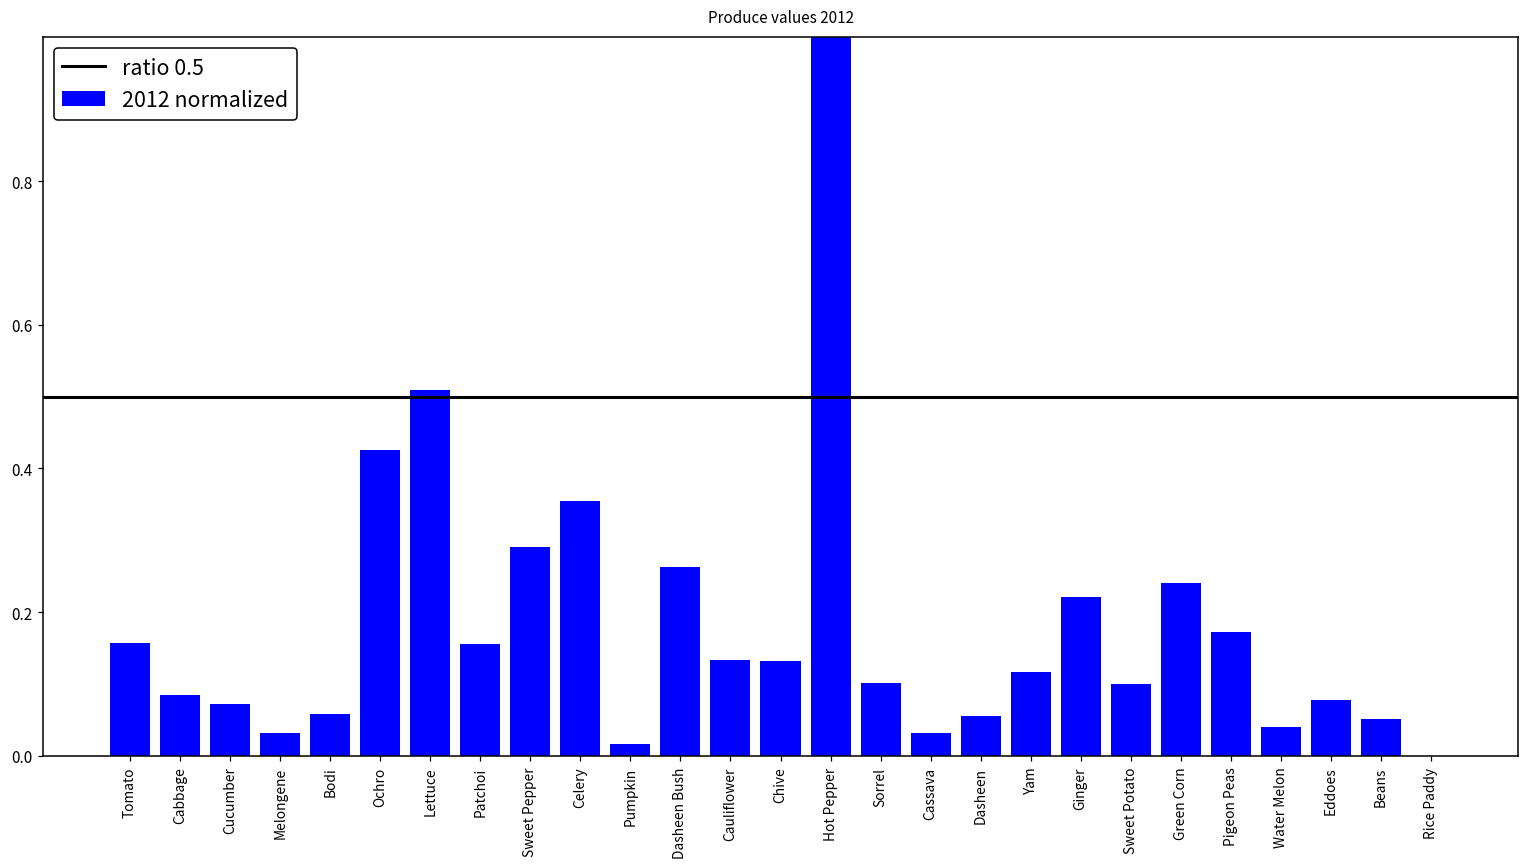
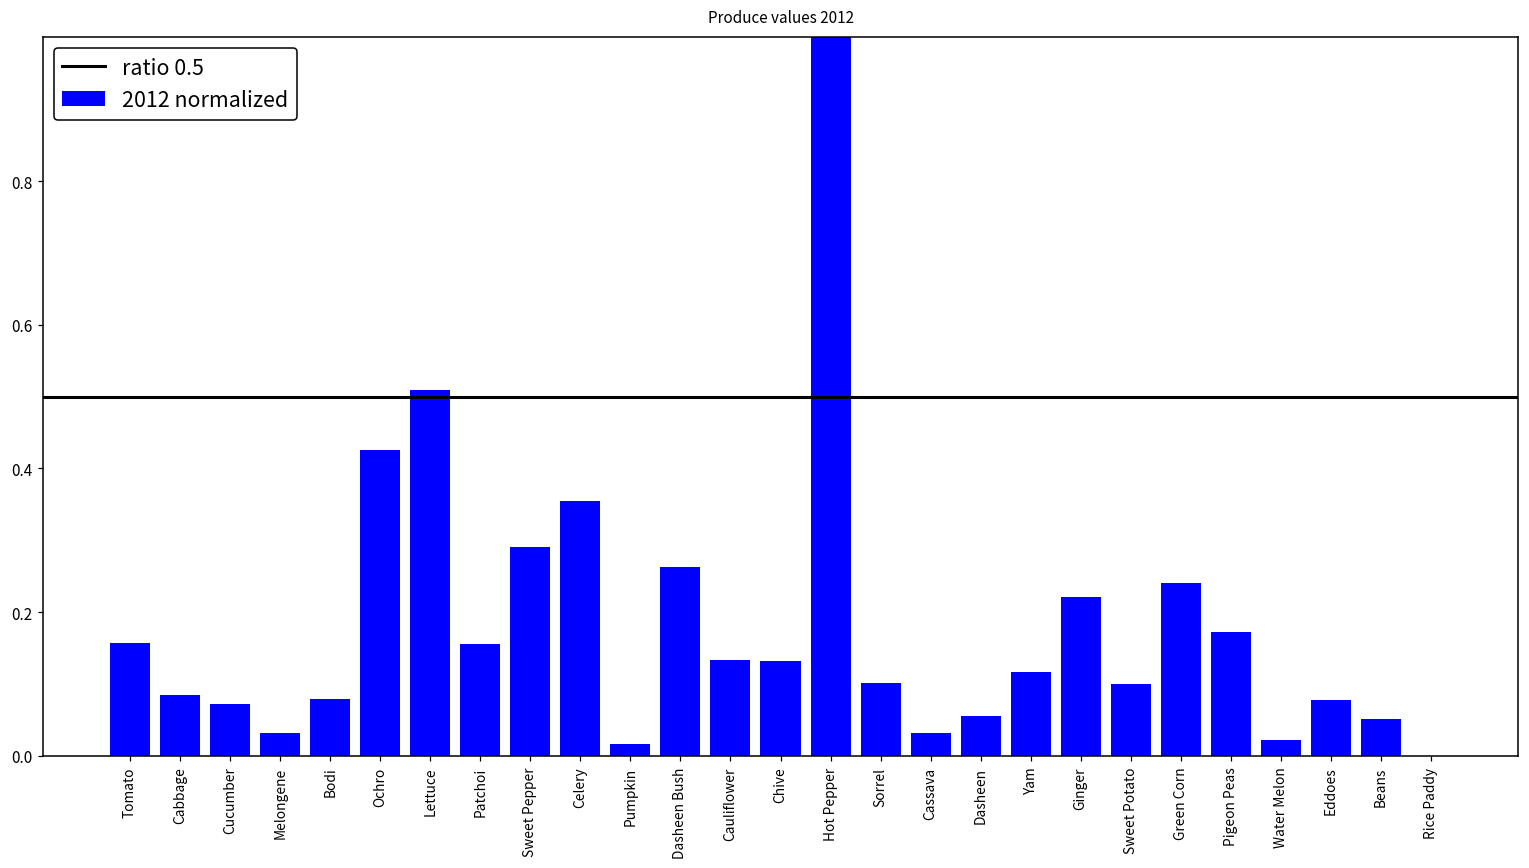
Bodi: 0.06 -> 0.08
Water Melon: 0.04 -> 0.02
